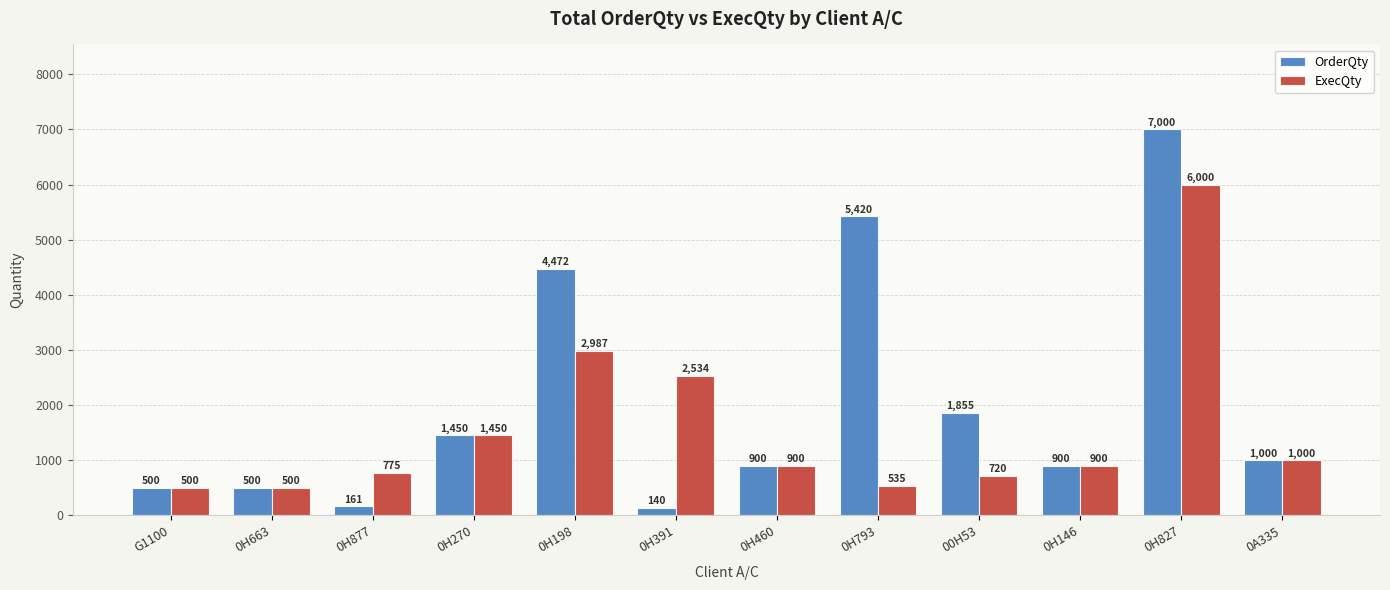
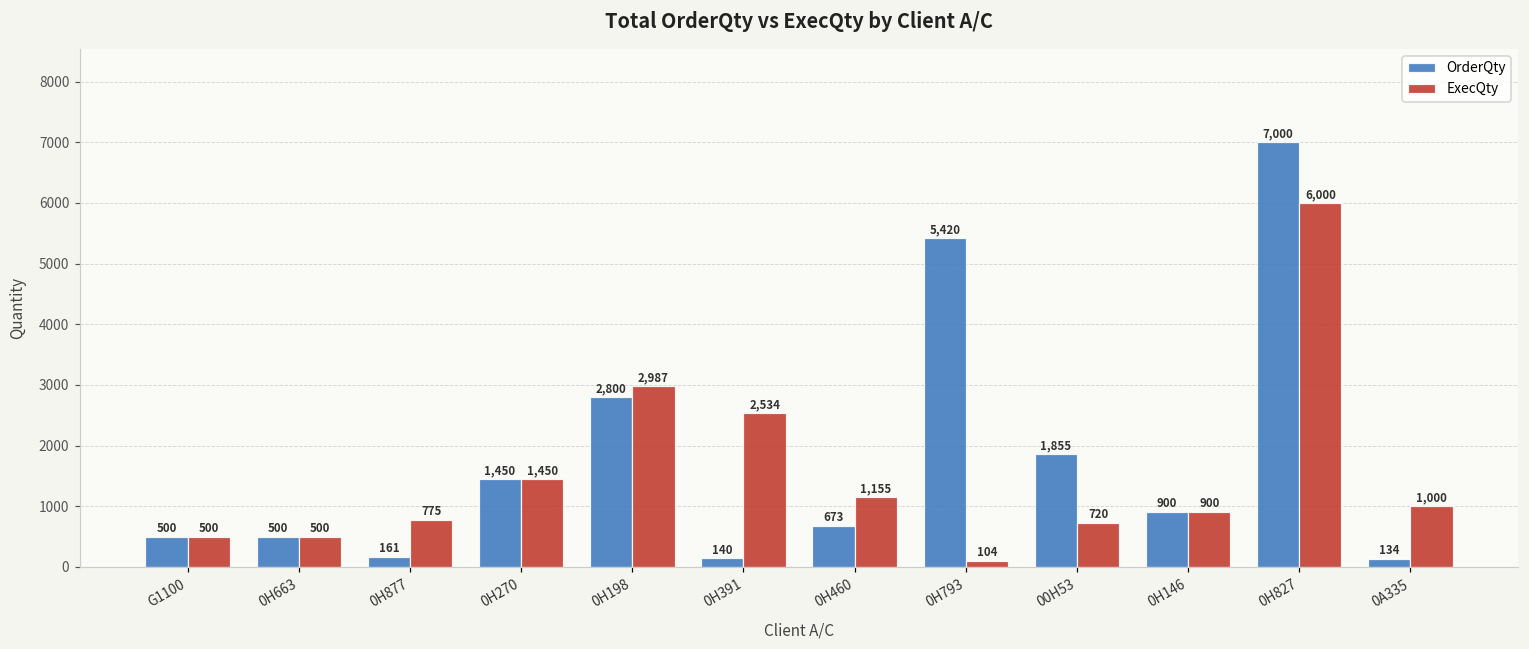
OrderQty, 0H198: 4,472 -> 2,800
OrderQty, 0H460: 900 -> 673
ExecQty, 0H460: 900 -> 1,155
ExecQty, 0H793: 535 -> 104
OrderQty, 0A335: 1,000 -> 134
